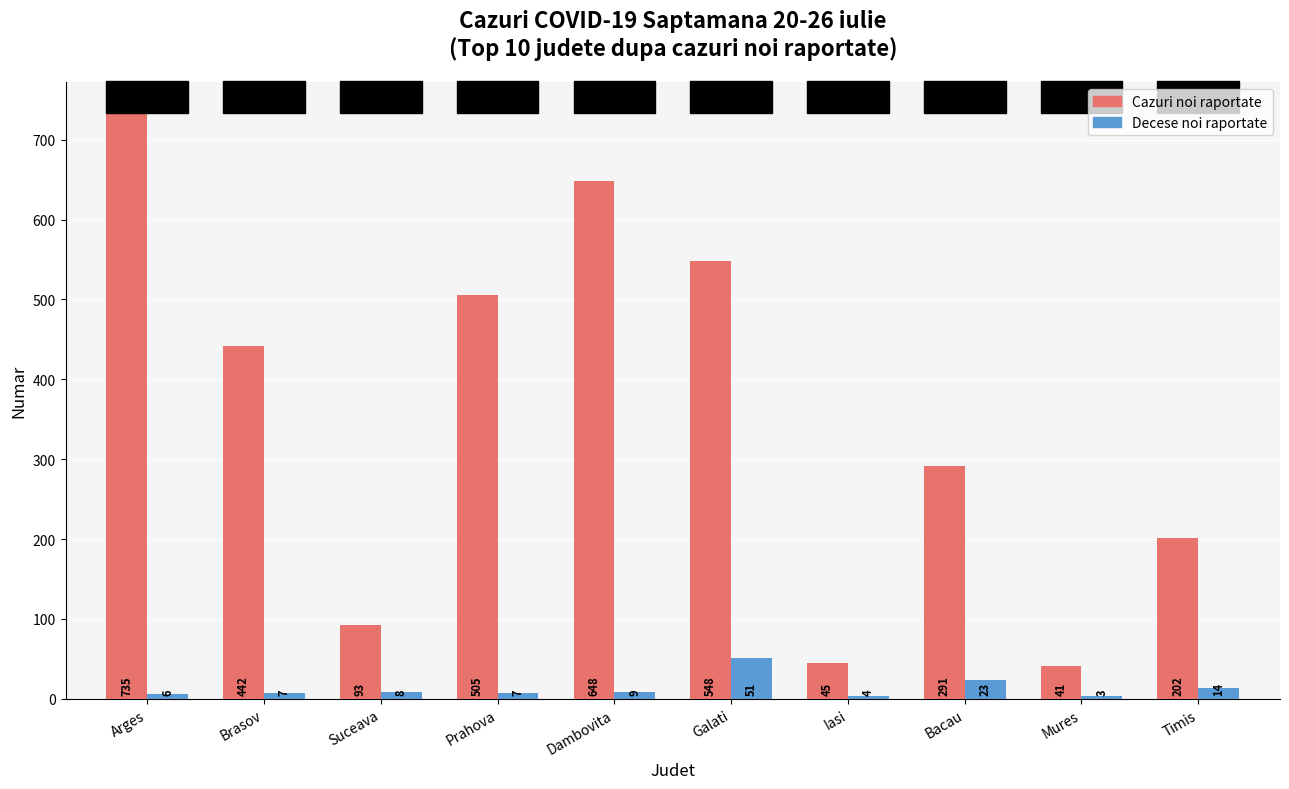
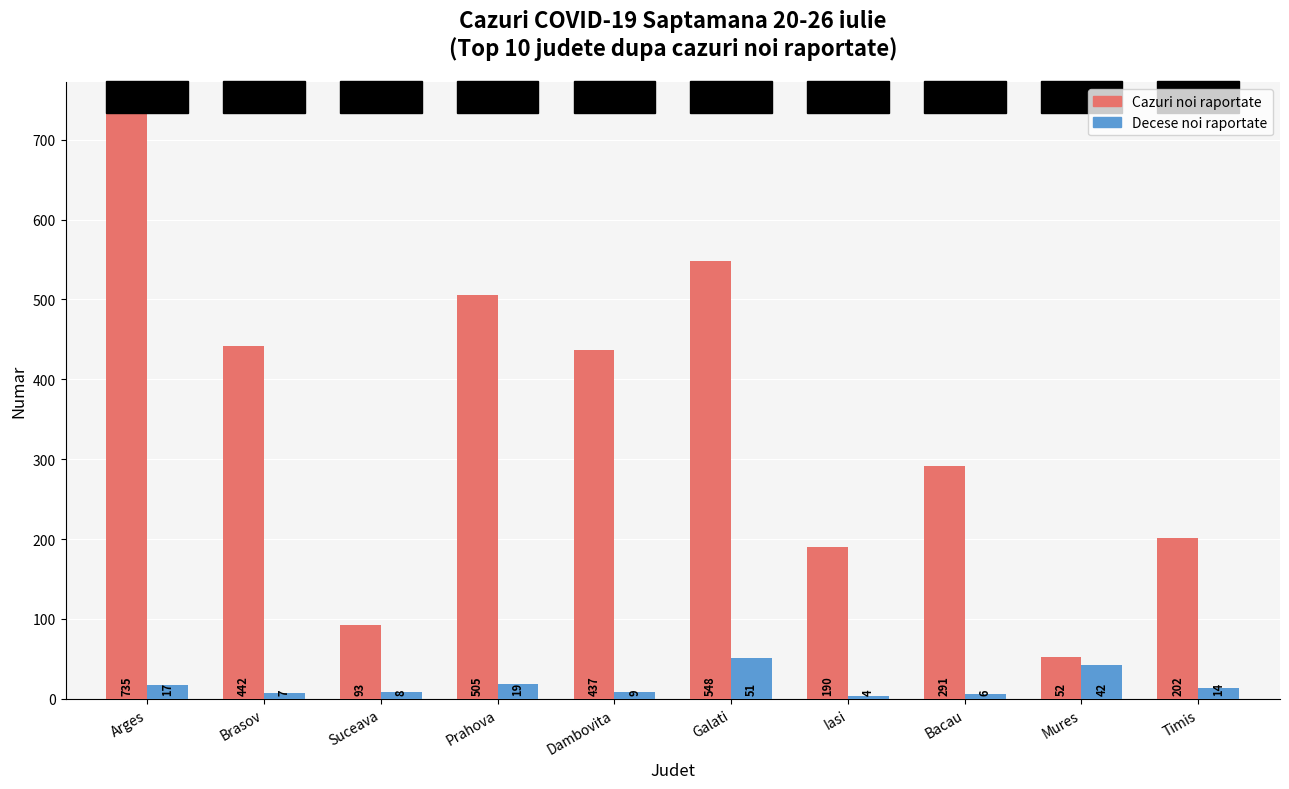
Decese noi raportate, Arges: 6 -> 17
Decese noi raportate, Prahova: 7 -> 19
Cazuri noi raportate, Dambovita: 648 -> 437
Cazuri noi raportate, Iasi: 45 -> 190
Decese noi raportate, Bacau: 23 -> 6
Cazuri noi raportate, Mures: 41 -> 52
Decese noi raportate, Mures: 3 -> 42
